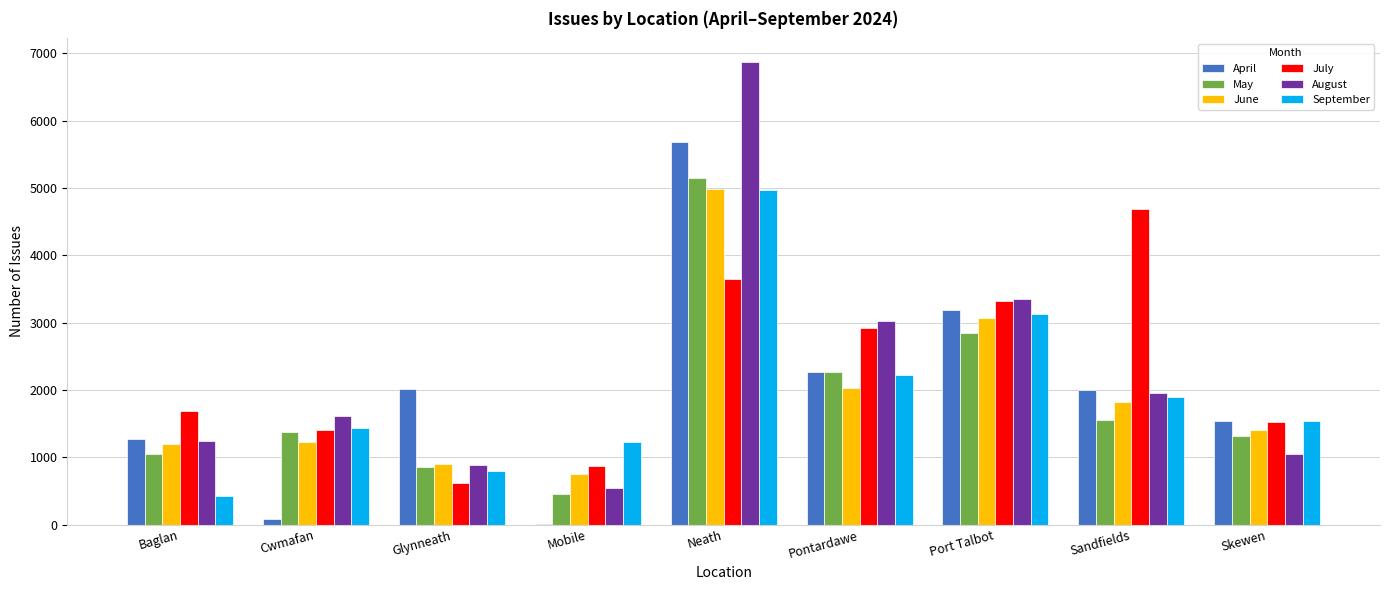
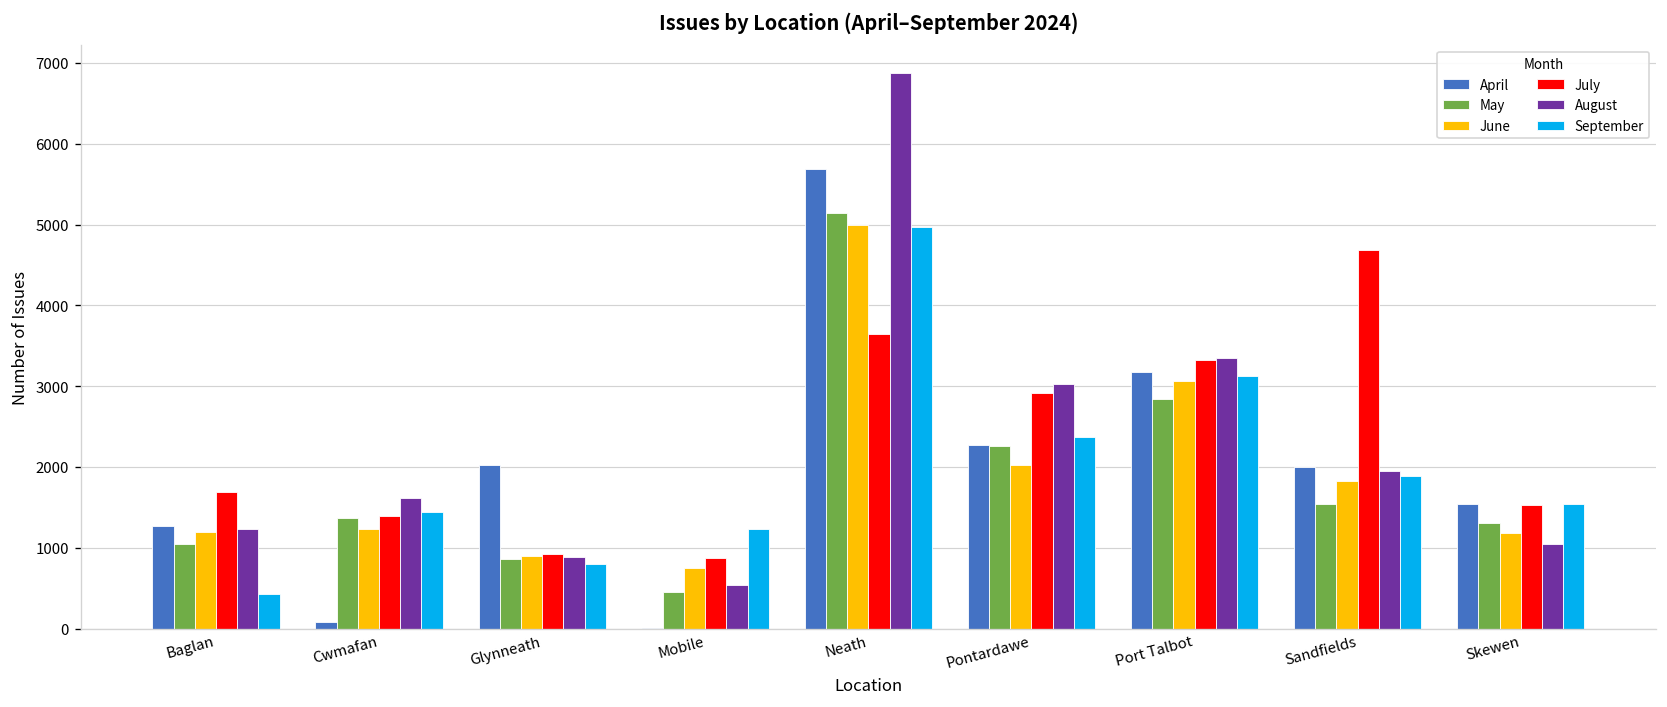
July, Glynneath: 600 -> 900
September, Pontardawe: 2200 -> 2400
June, Skewen: 1400 -> 1200
